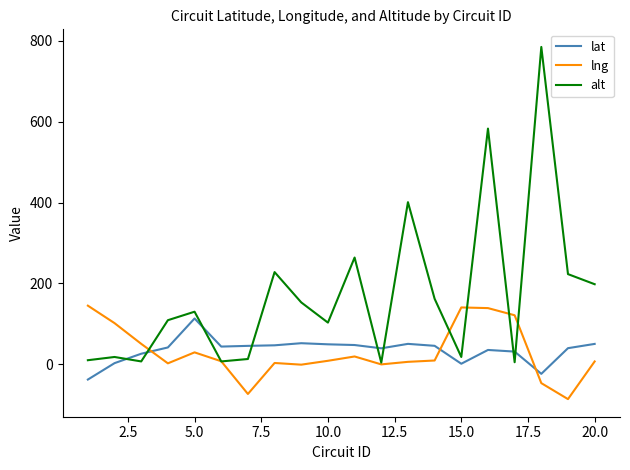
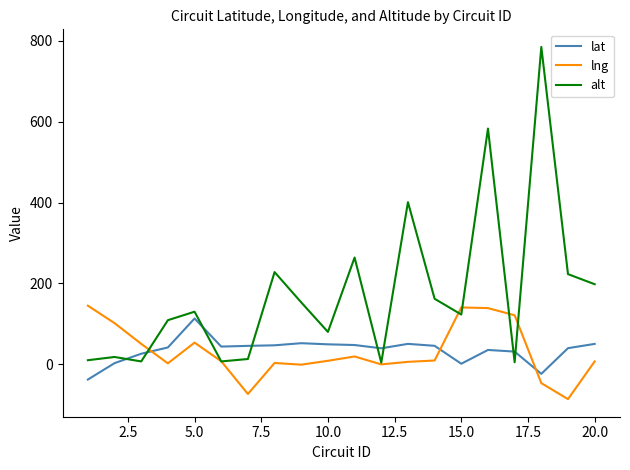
lng, 5.0: 30 -> 50
alt, 10.0: 100 -> 80
alt, 15.0: 20 -> 120
